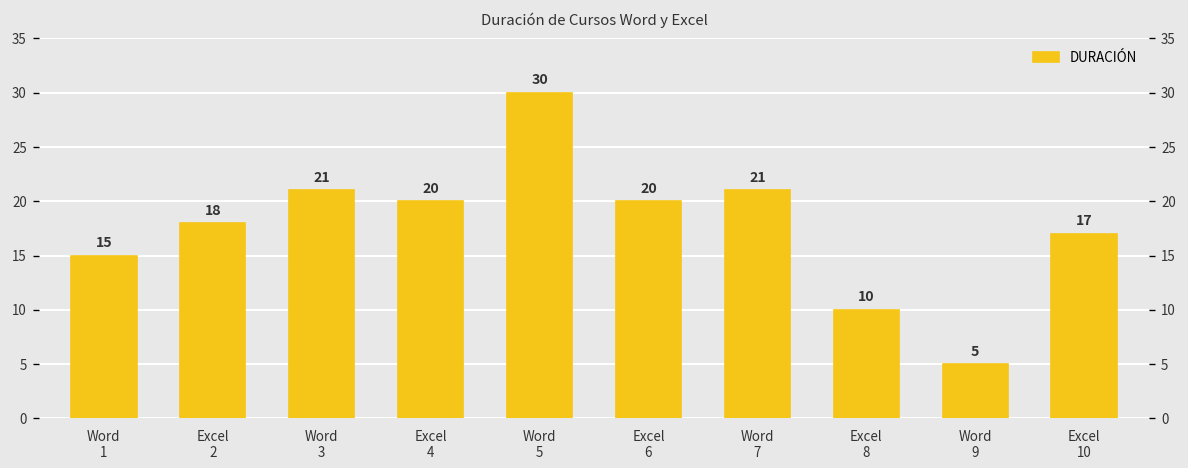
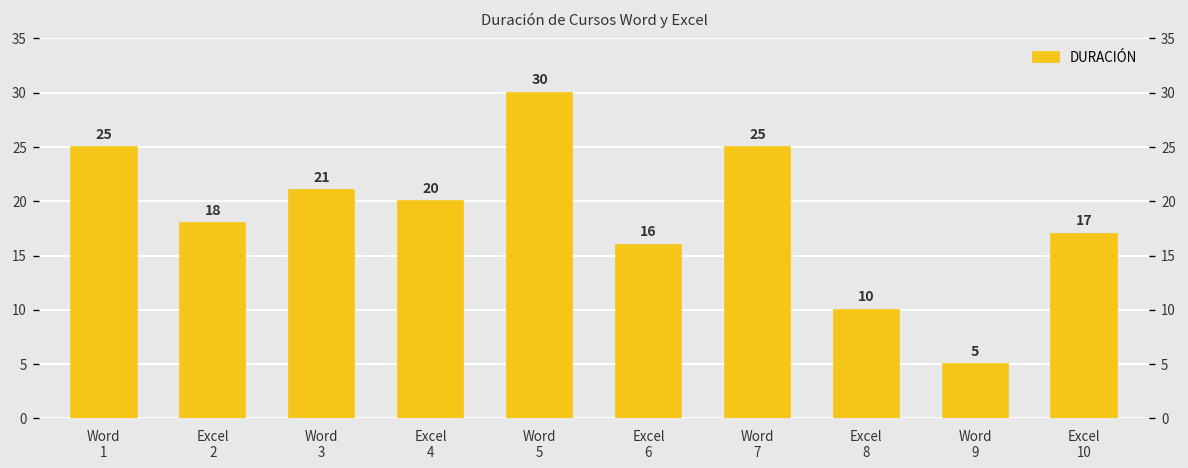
Word 1: 15 -> 25
Excel 6: 20 -> 16
Word 7: 21 -> 25
